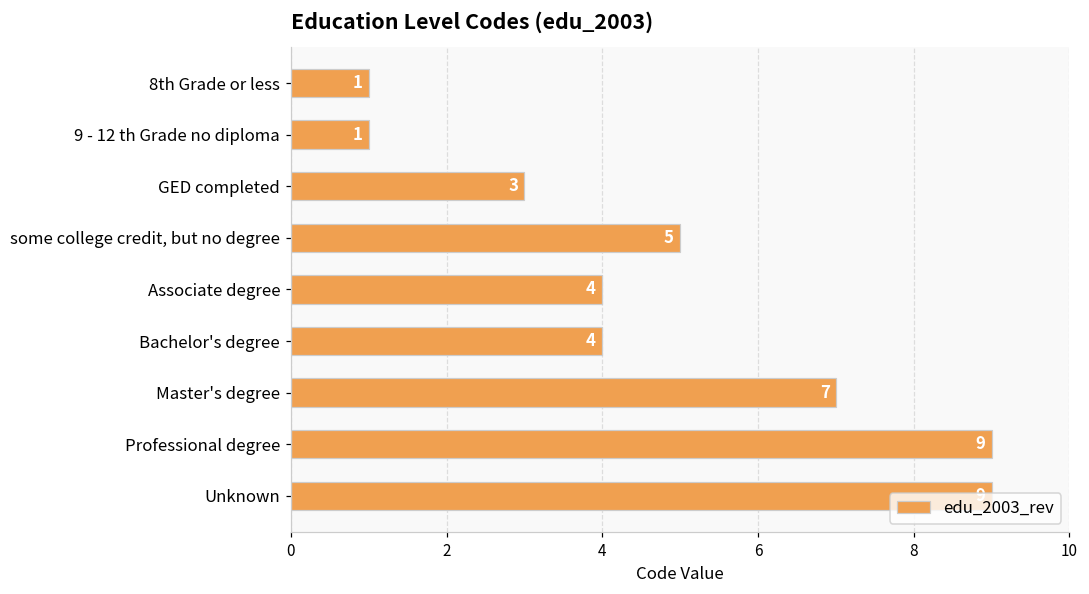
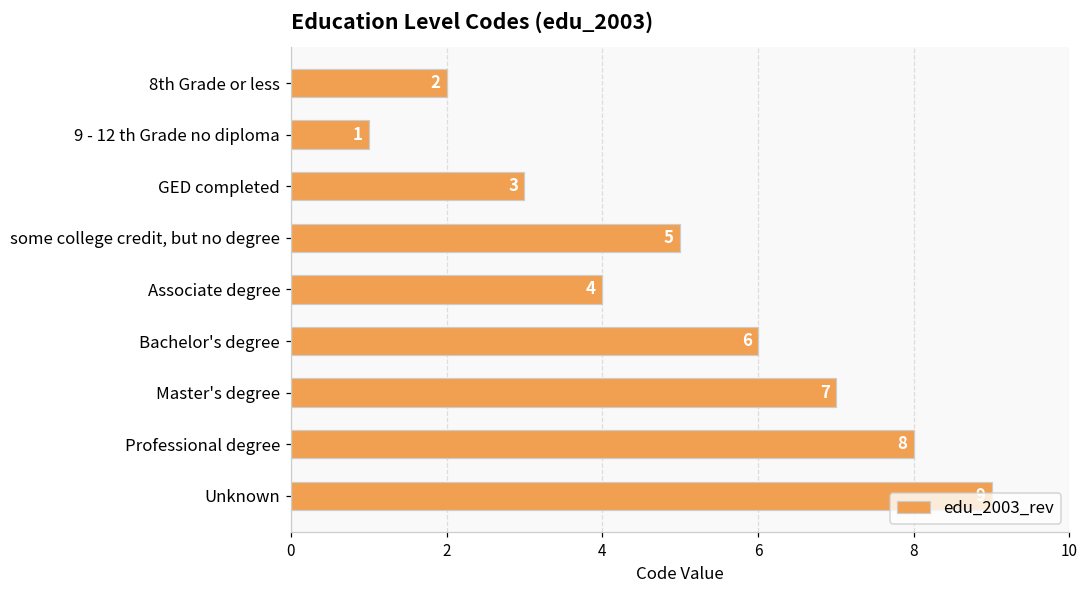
8th Grade or less: 1 -> 2
Bachelor's degree: 4 -> 6
Professional degree: 9 -> 8
